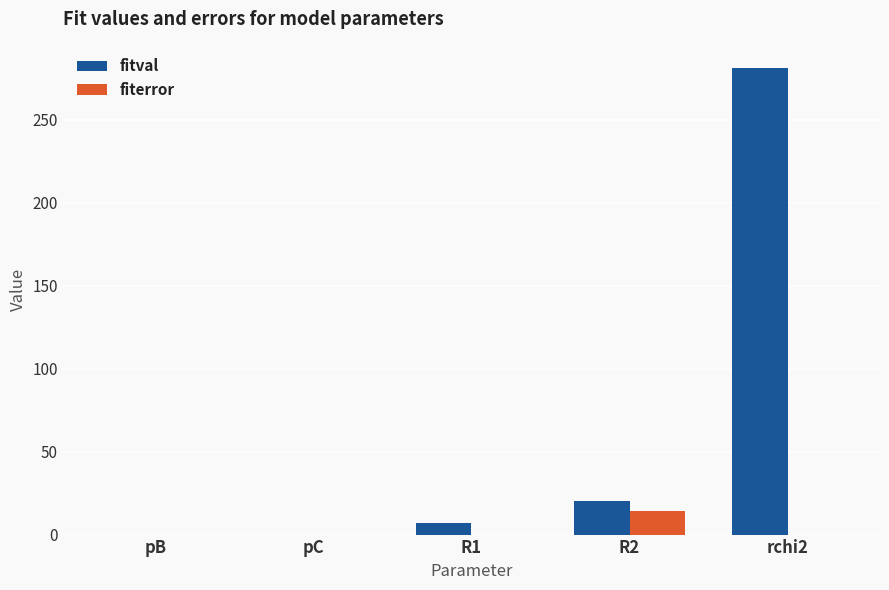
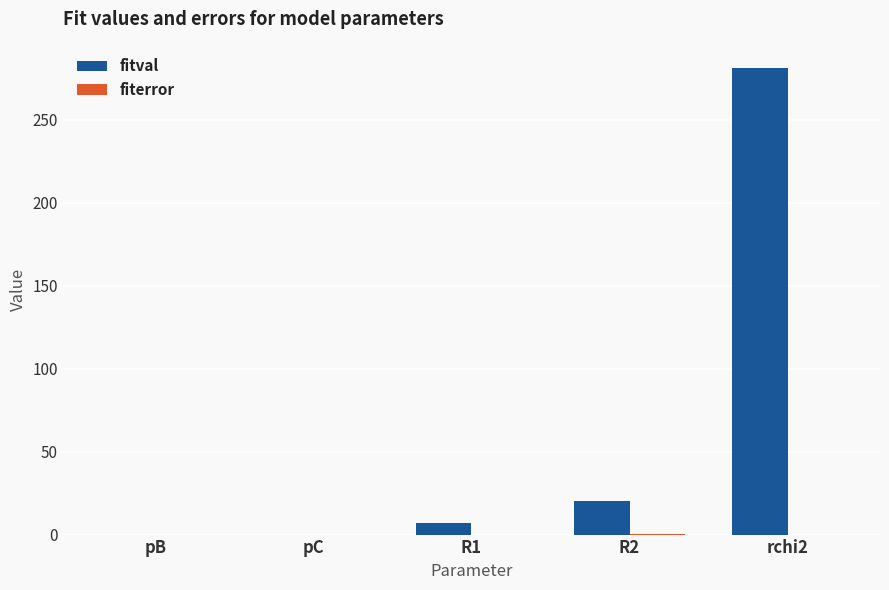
fiterror, R2: 14 -> 0
